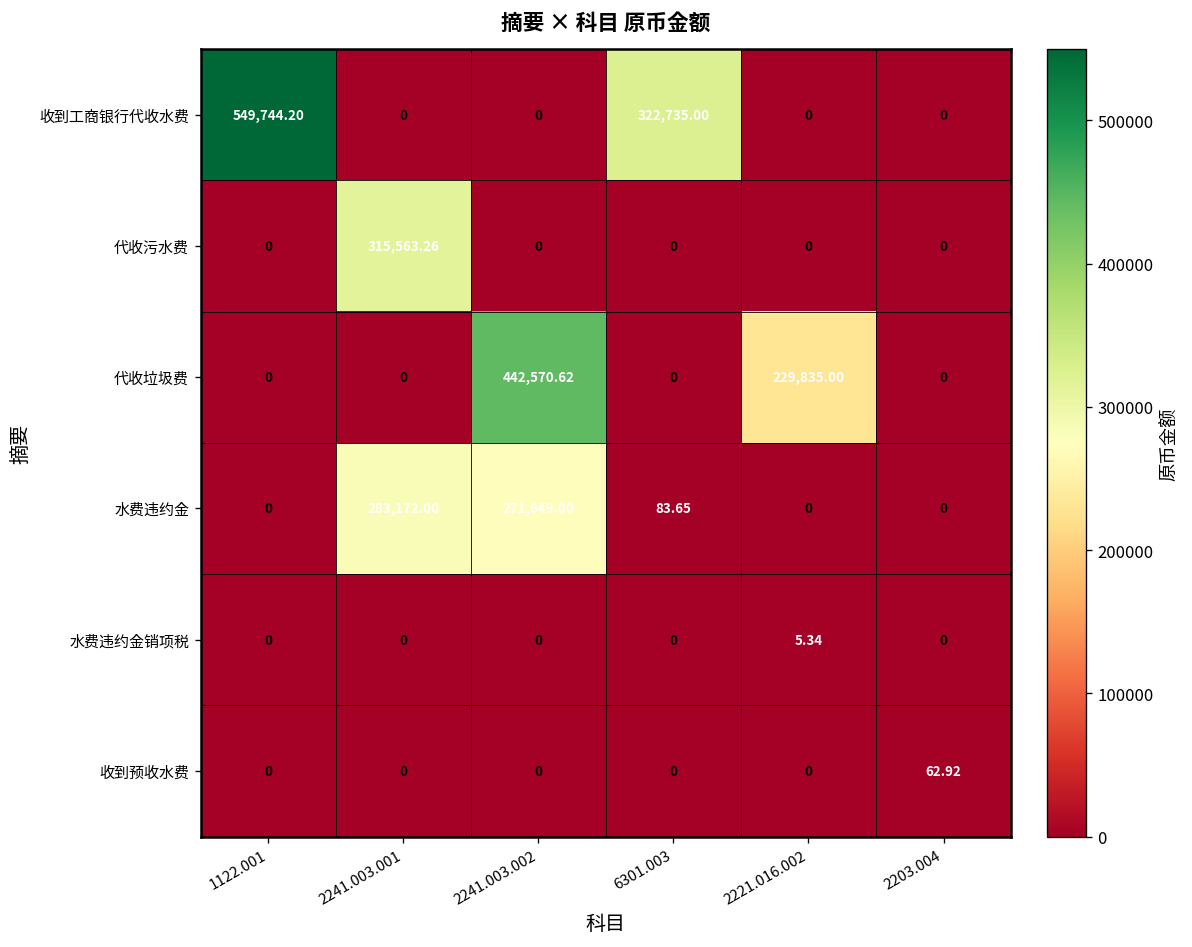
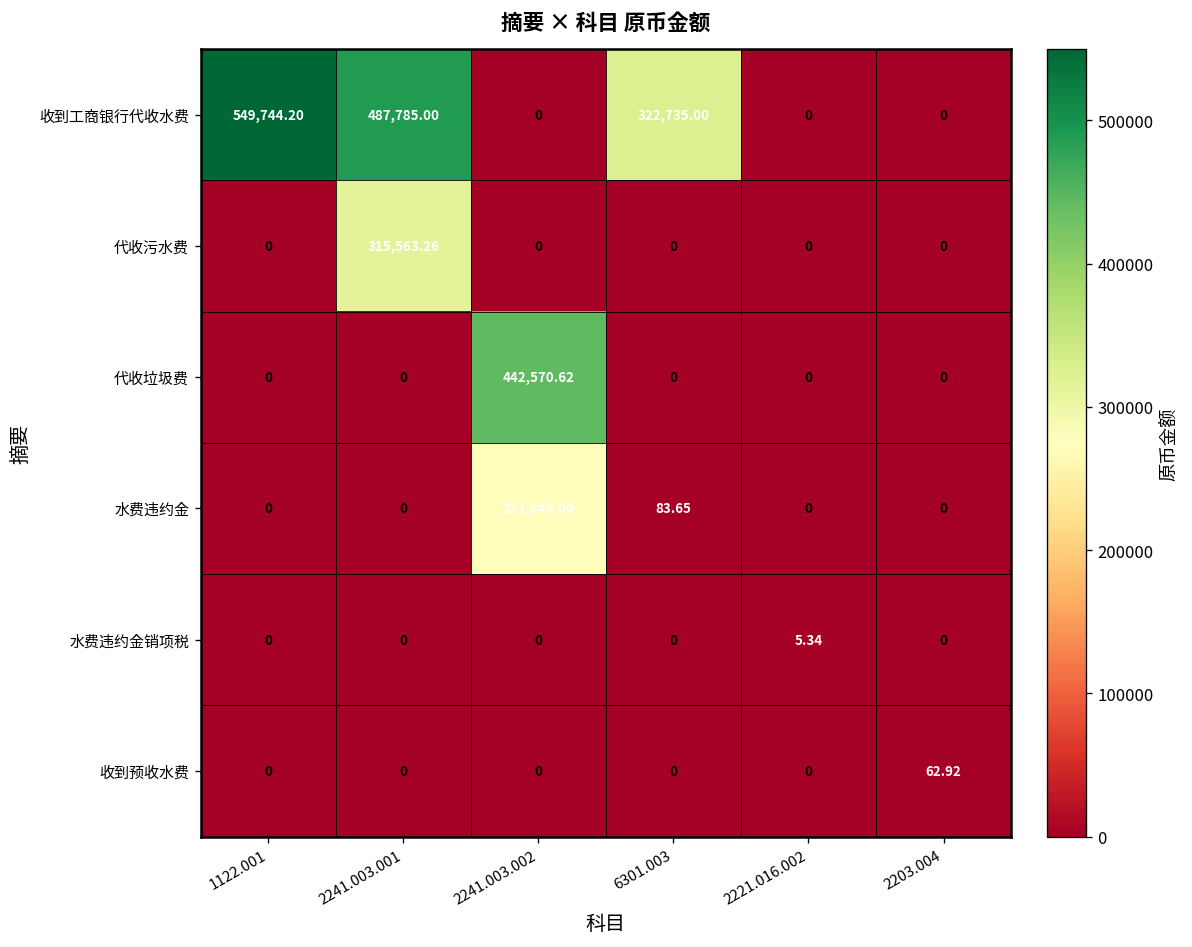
收到工商银行代收水费, 2241.003.001: 0 -> 487,785.00
代收垃圾费, 2221.016.002: 229,835.00 -> 0
水费违约金, 2241.003.001: 283,172.00 -> 0
